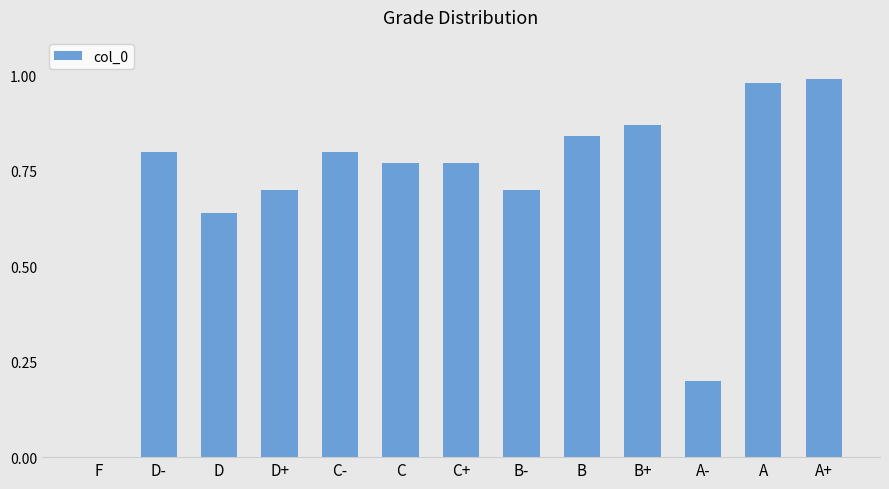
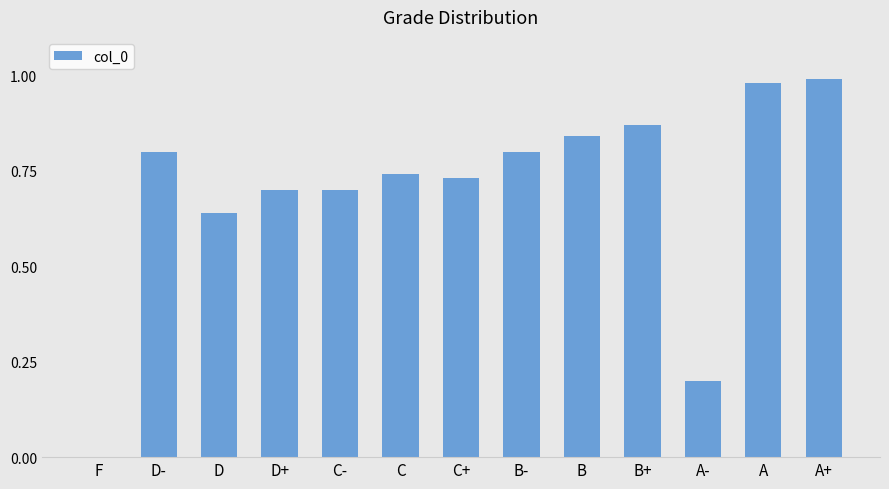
C-: 0.8 -> 0.7
C: 0.77 -> 0.74
C+: 0.77 -> 0.73
B-: 0.7 -> 0.8
